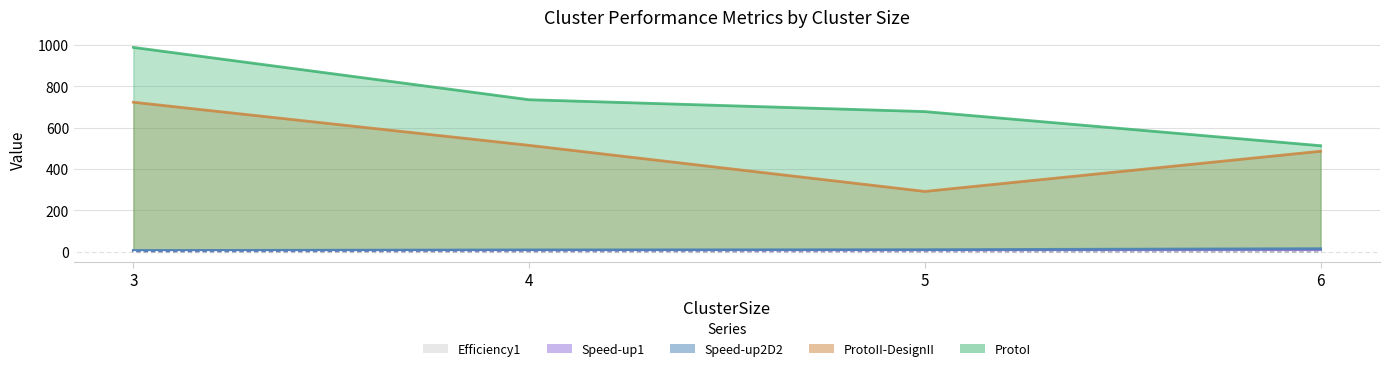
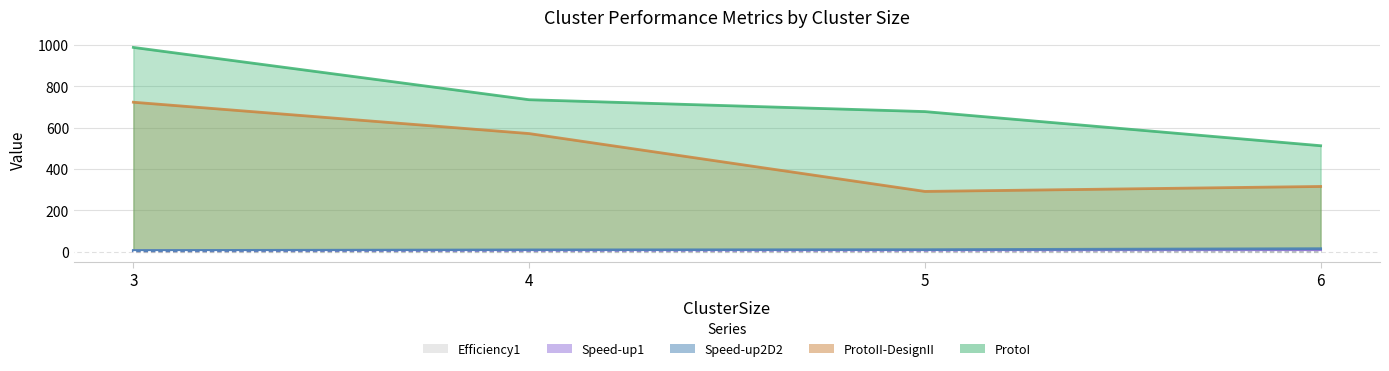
ProtoII-DesignII, 4: 510 -> 570
ProtoII-DesignII, 6: 490 -> 320
